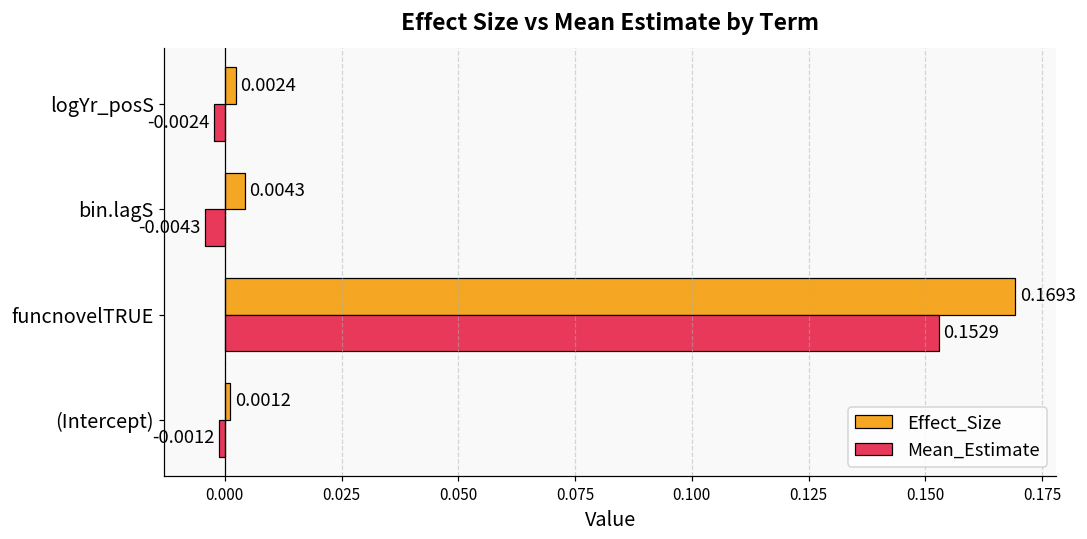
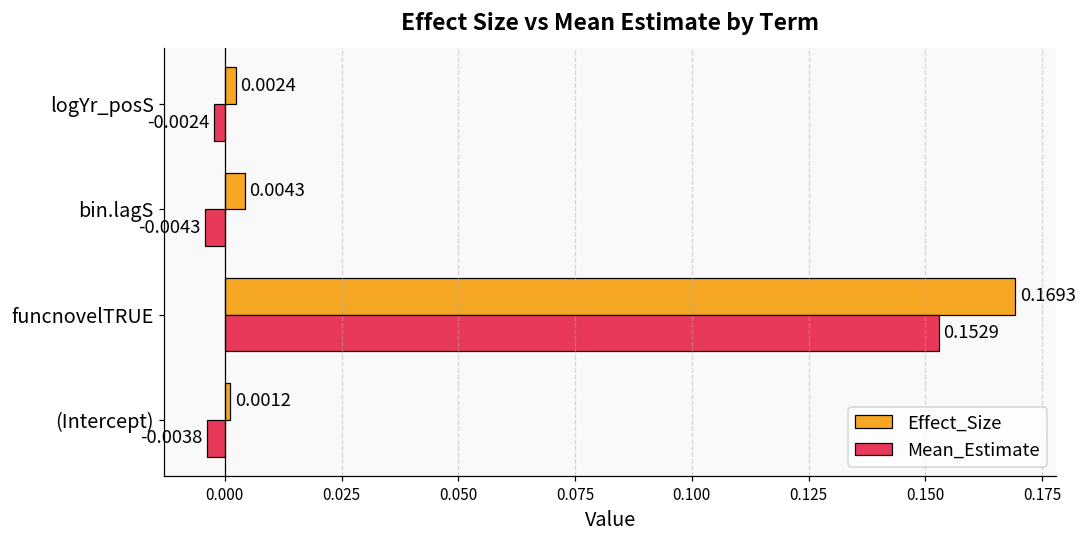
Mean_Estimate, (Intercept): -0.0012 -> -0.0038
